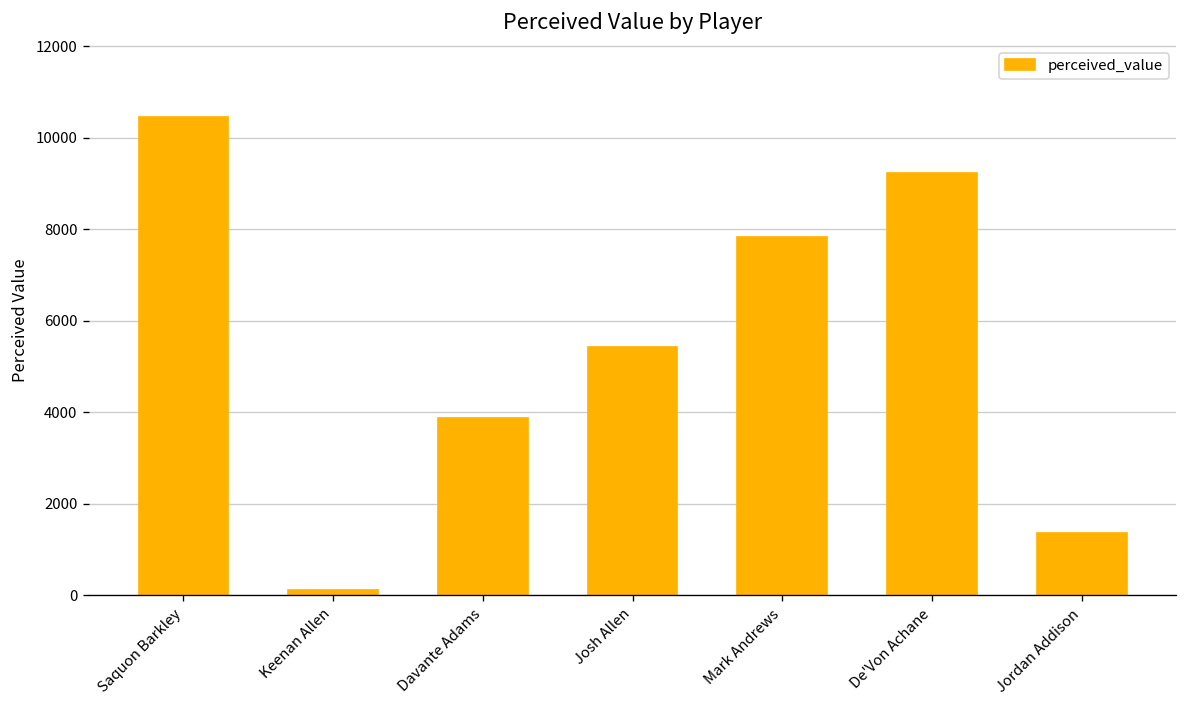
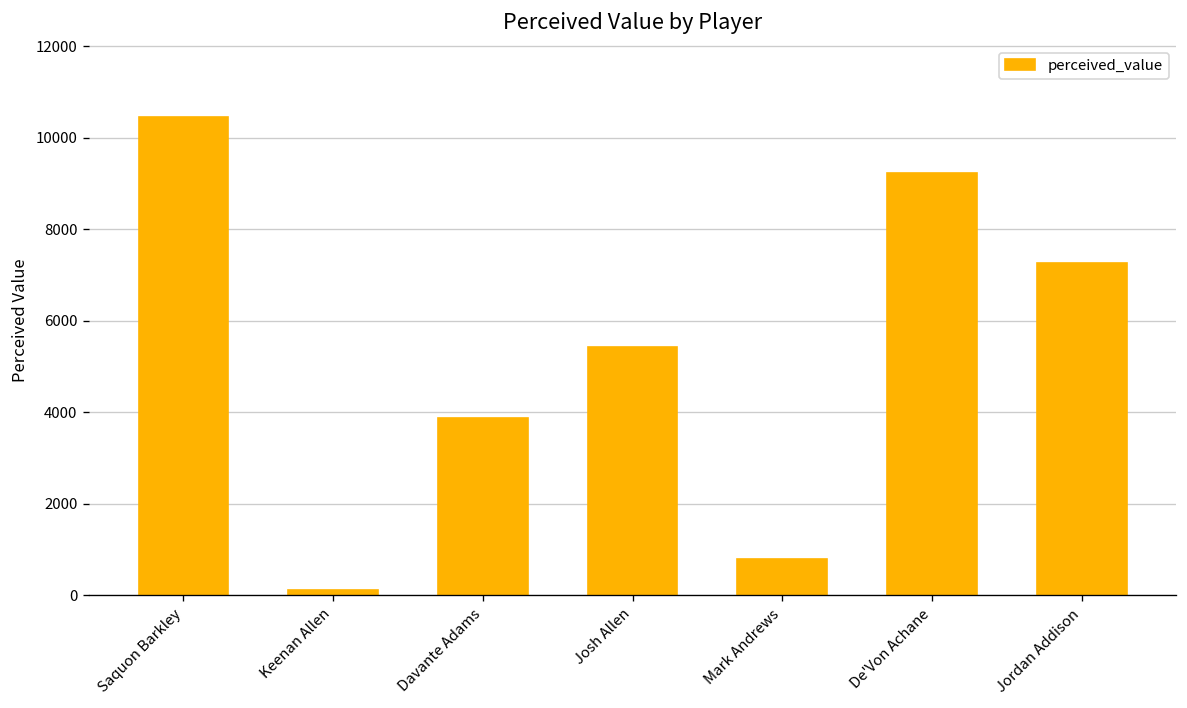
Mark Andrews: 7800 -> 800
Jordan Addison: 1400 -> 7300
